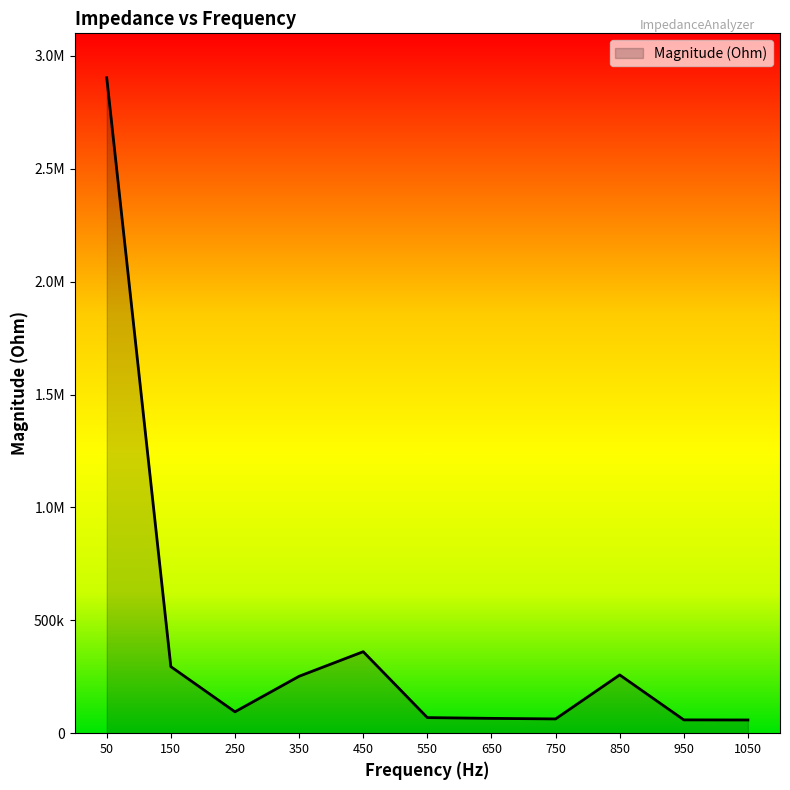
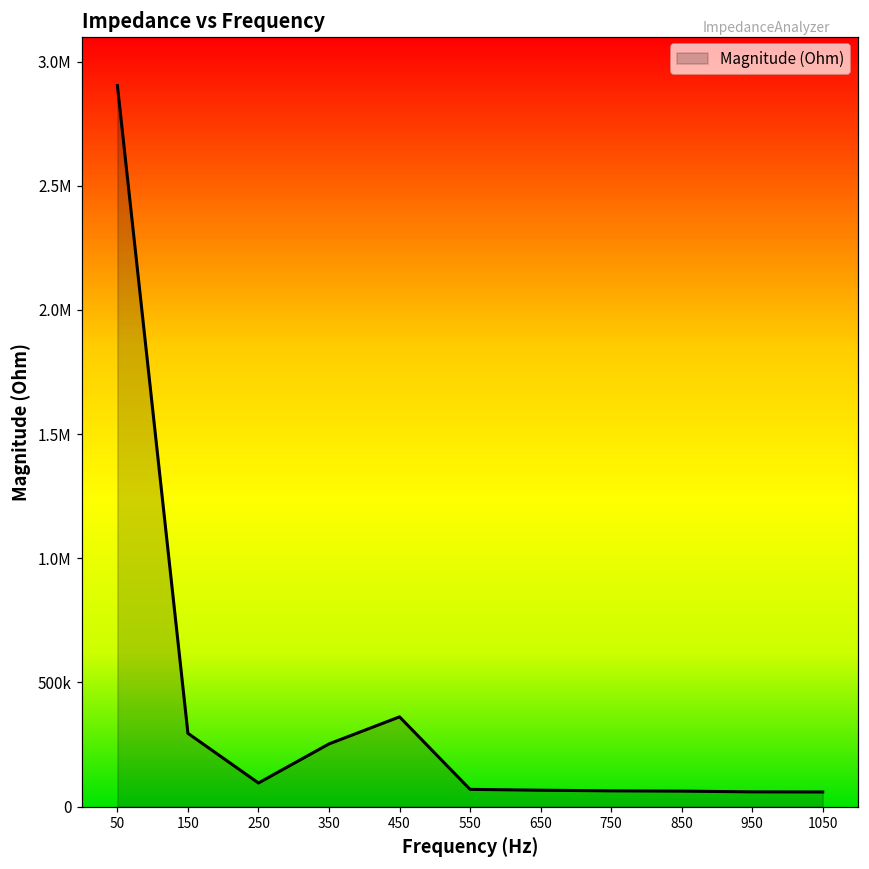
850: 260000 -> 60000
